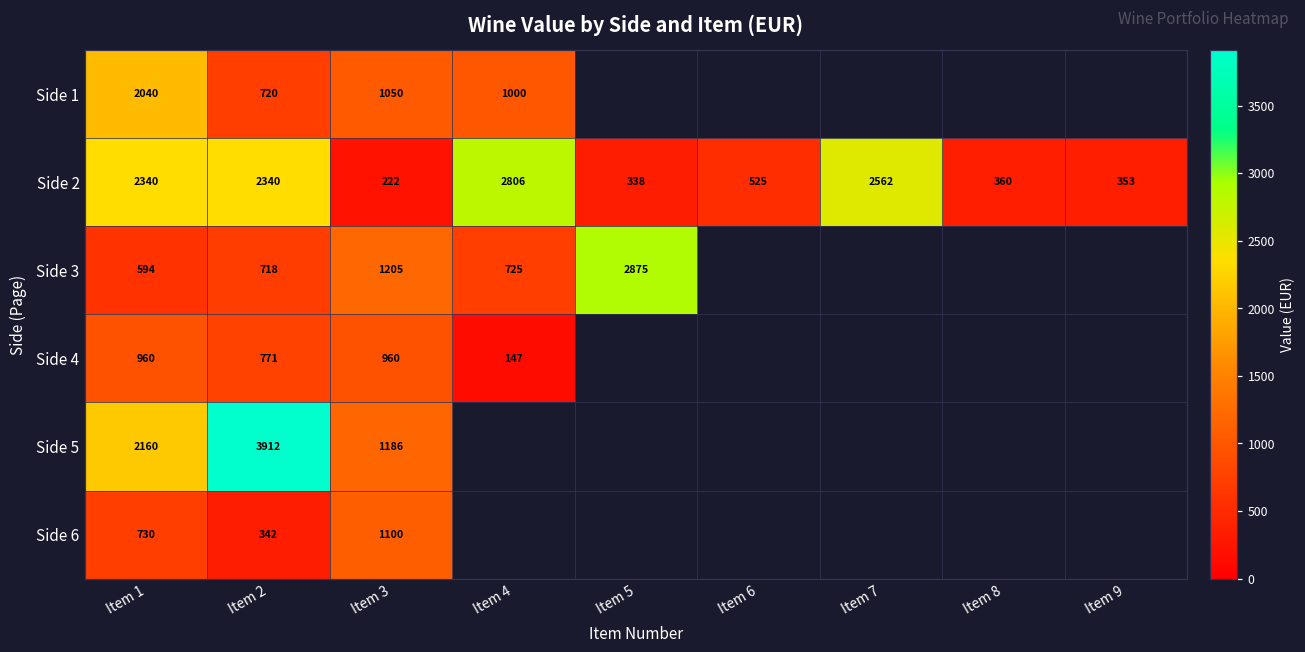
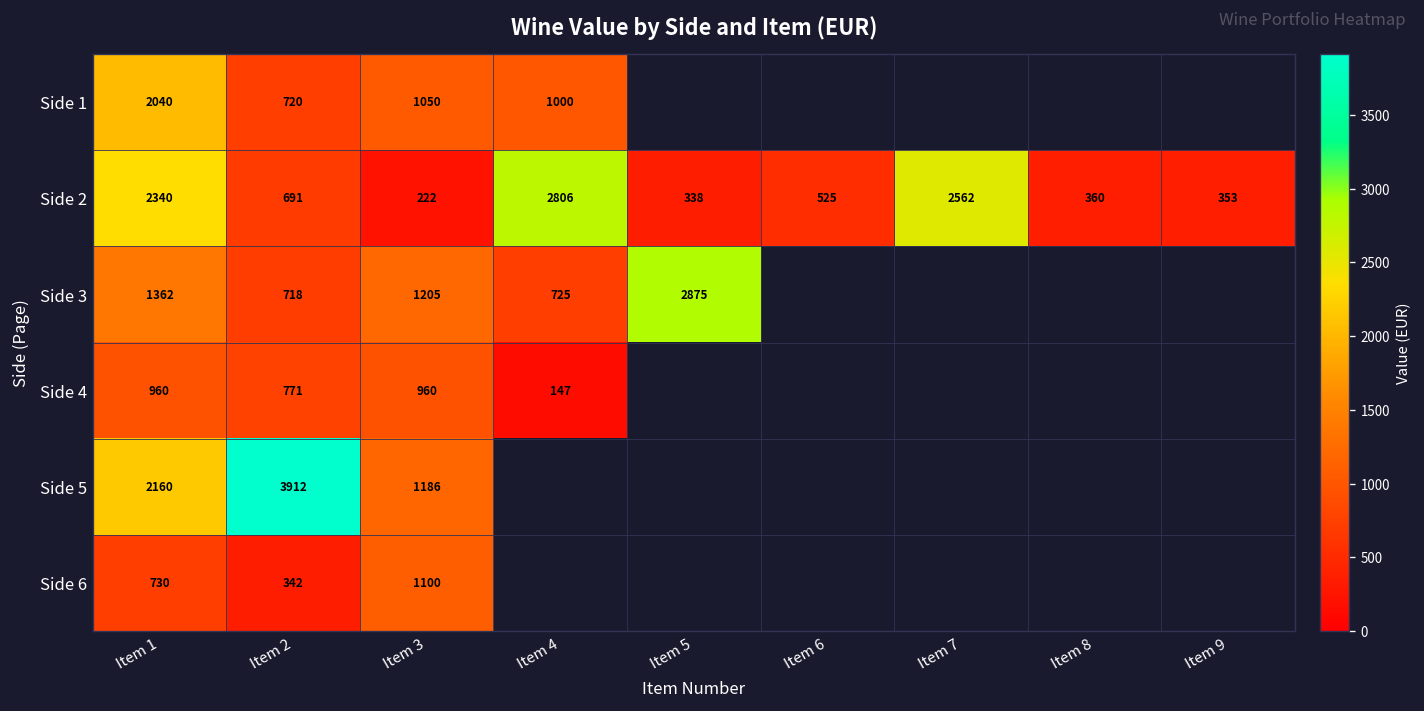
Side 2, Item 2: 2340 -> 691
Side 3, Item 1: 594 -> 1362
